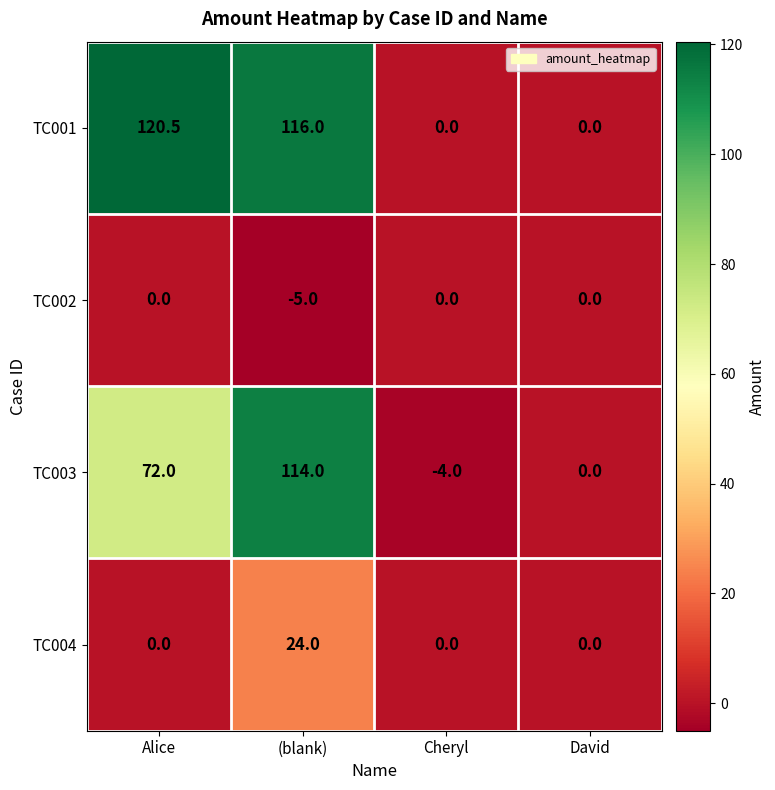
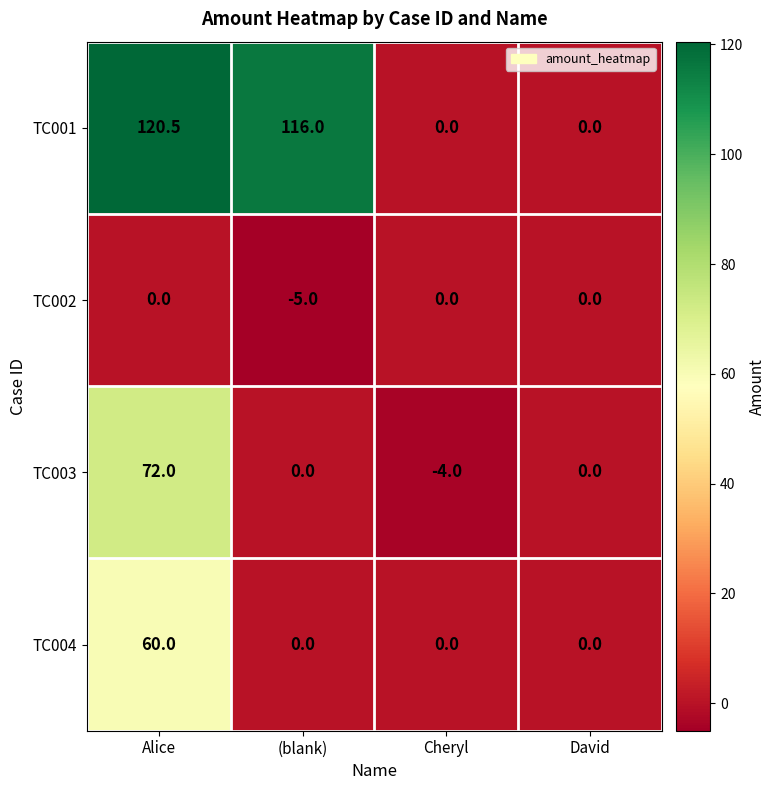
TC003, (blank): 114.0 -> 0.0
TC004, Alice: 0.0 -> 60.0
TC004, (blank): 24.0 -> 0.0
